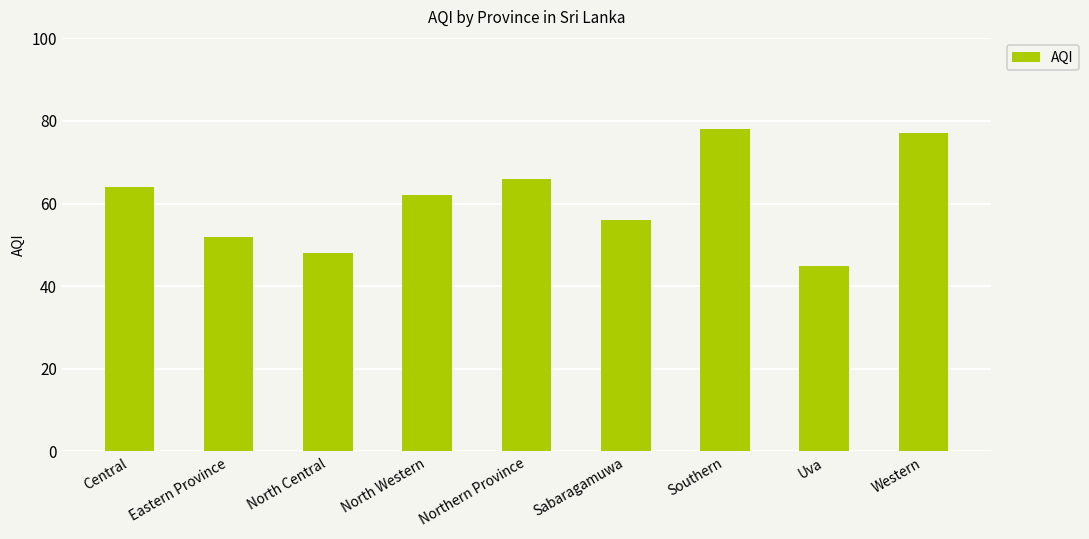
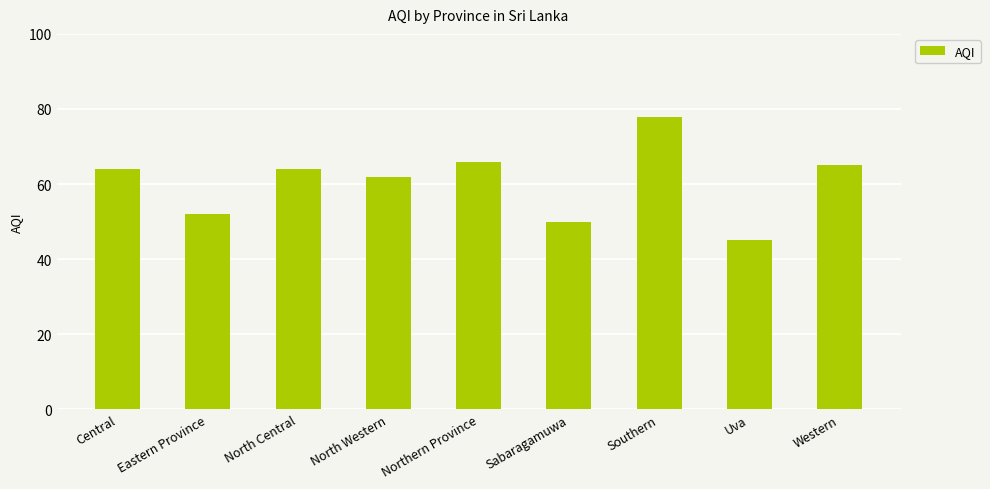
North Central: 48 -> 64
Sabaragamuwa: 56 -> 50
Western: 77 -> 65
